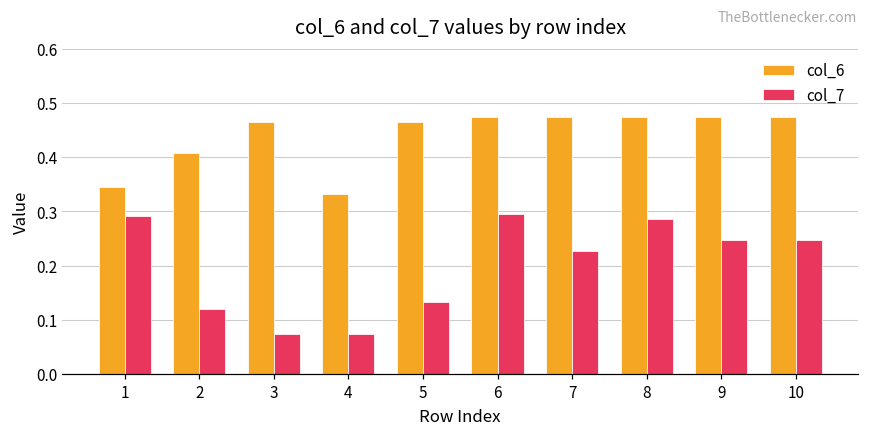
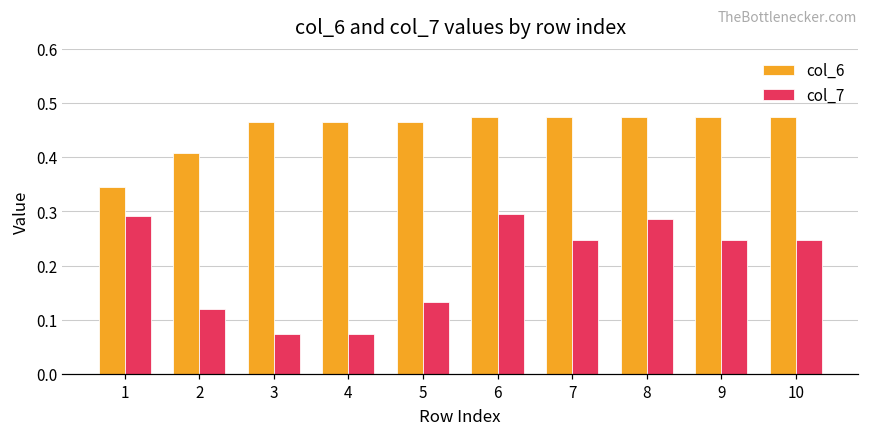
col_6, 4: 0.33 -> 0.47
col_7, 7: 0.23 -> 0.25
